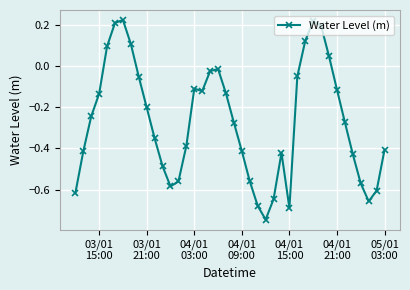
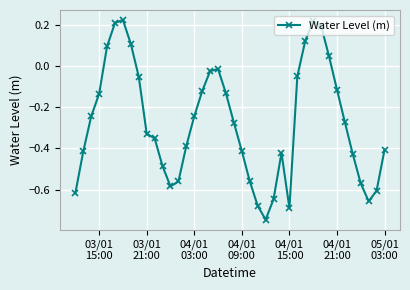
03/01 21:00: -0.20 -> -0.33
04/01 03:00: -0.11 -> -0.24
